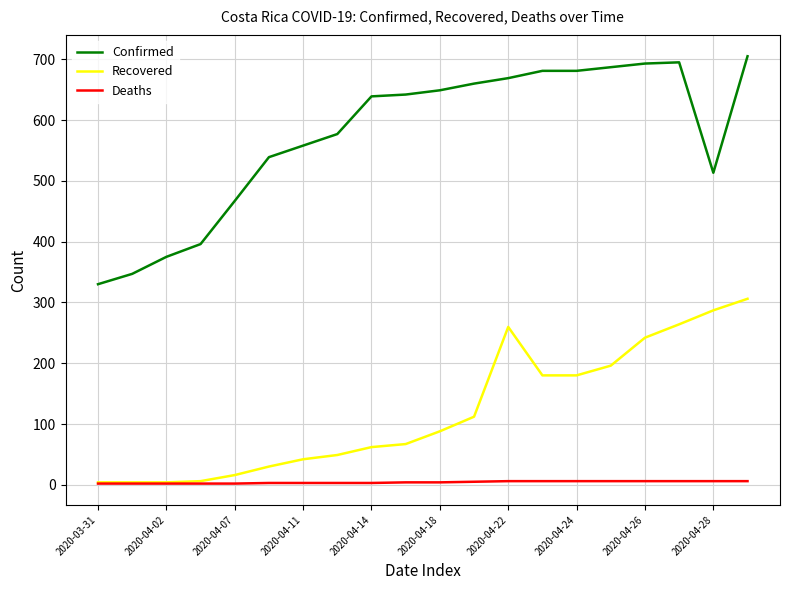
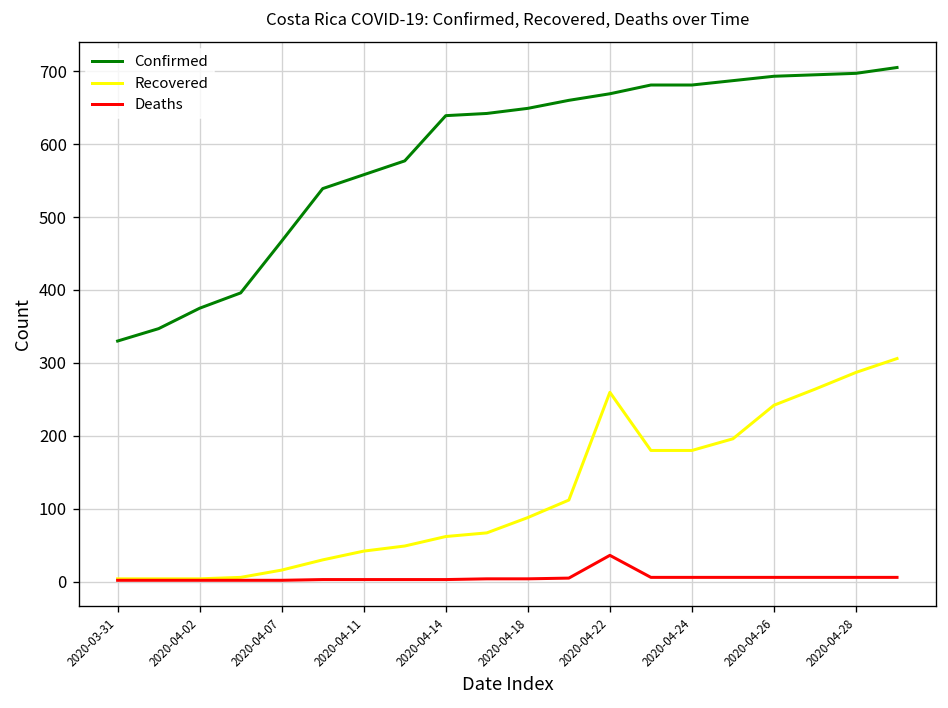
Deaths, 2020-04-22: 10 -> 40
Confirmed, 2020-04-28: 510 -> 700
